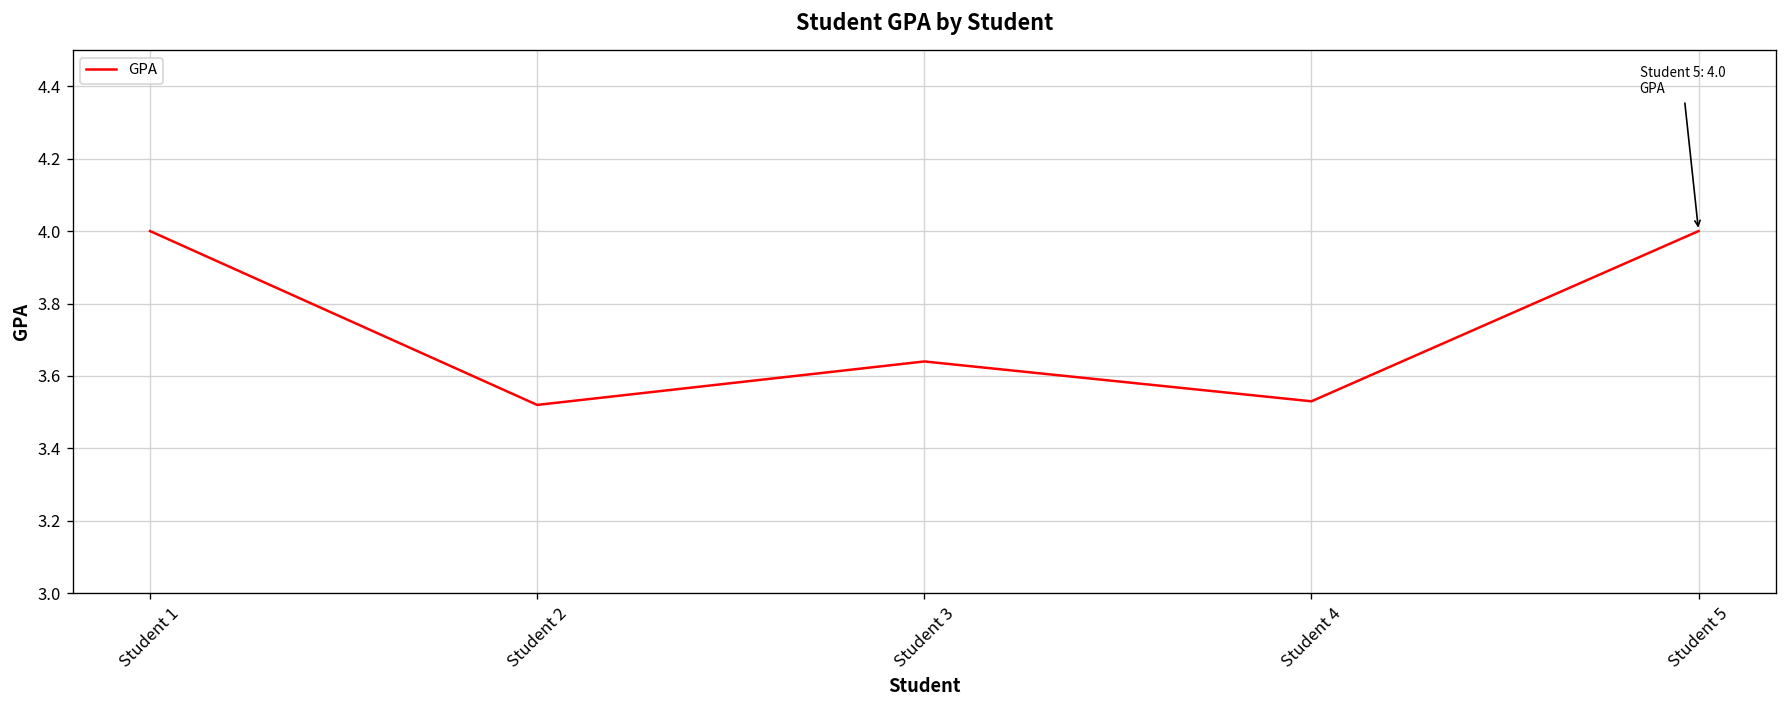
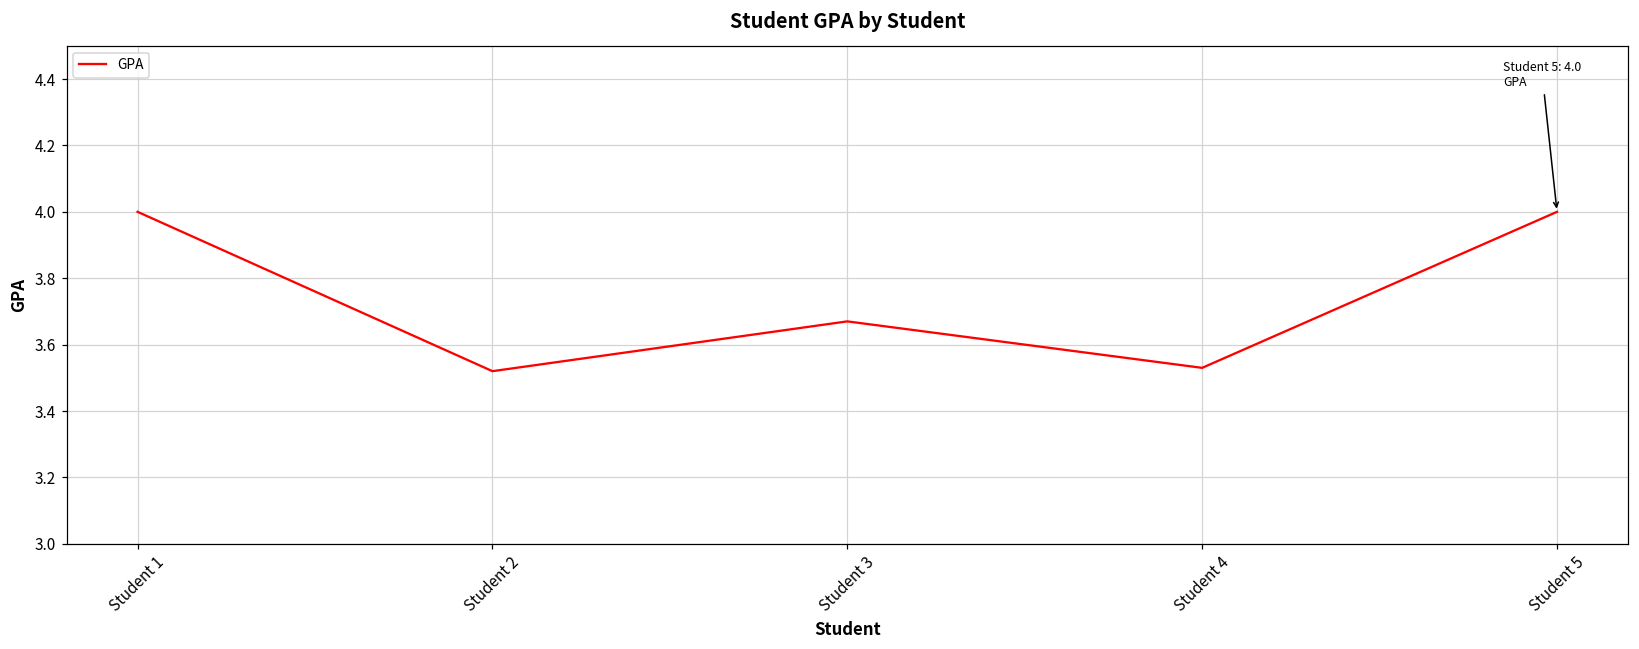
Student 3: 3.64 -> 3.67
